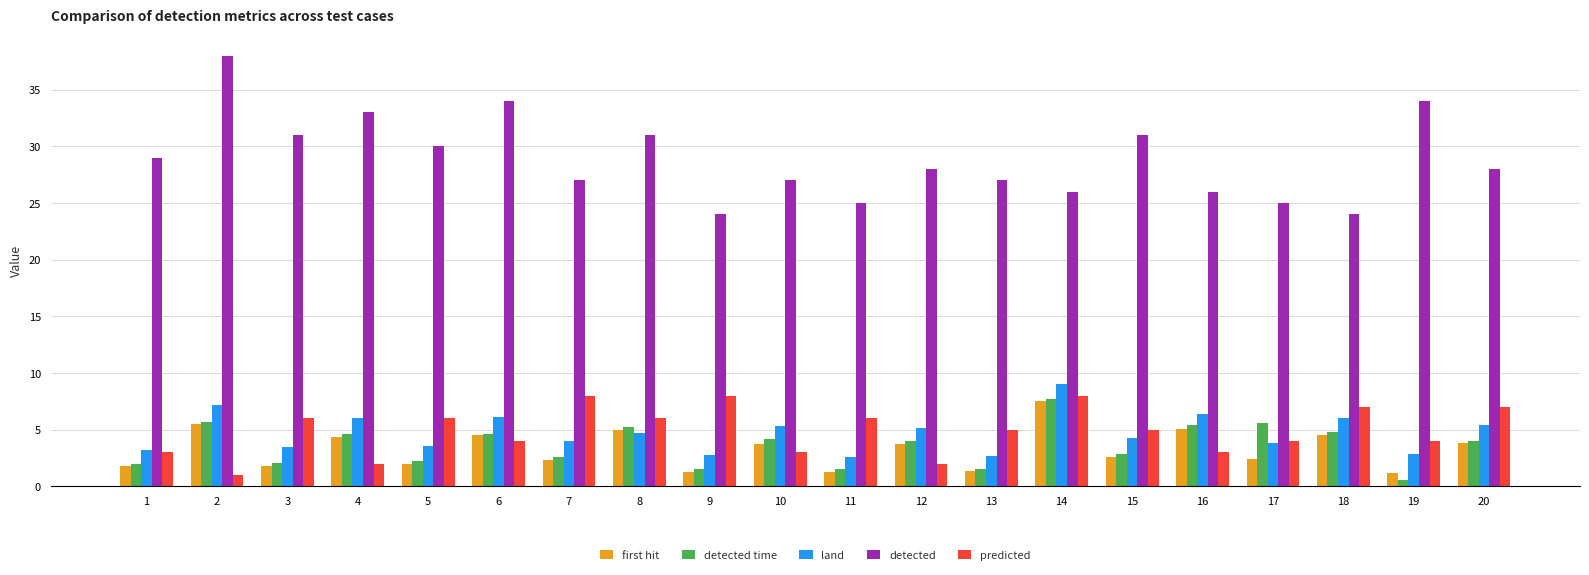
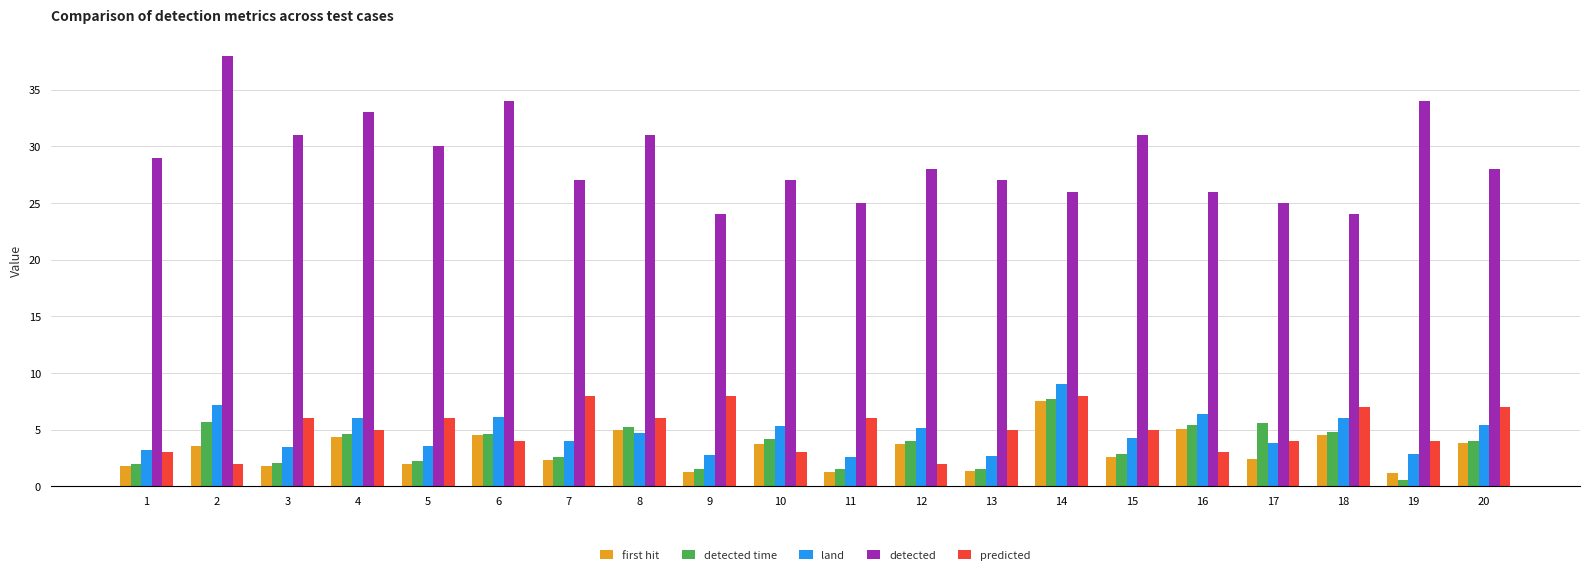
first hit, 2: 5.5 -> 3.5
predicted, 2: 1 -> 2
predicted, 4: 2 -> 5
